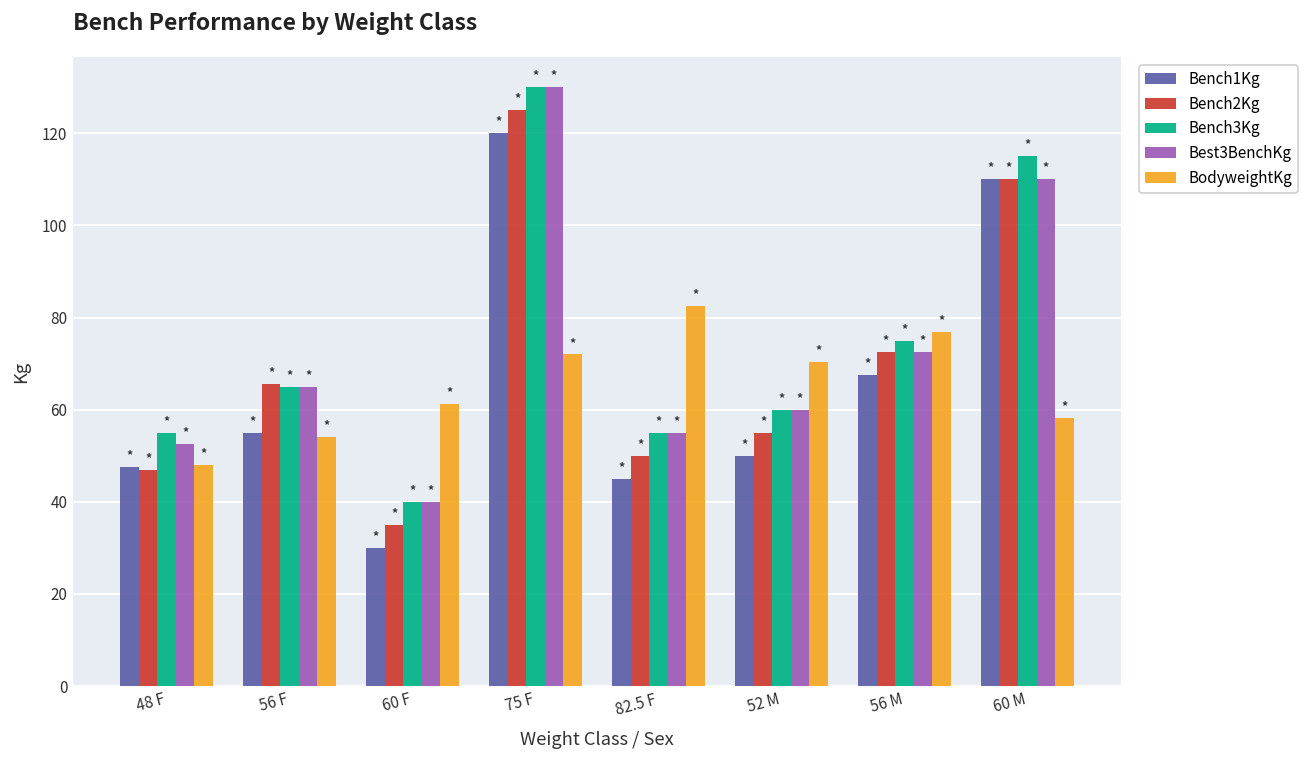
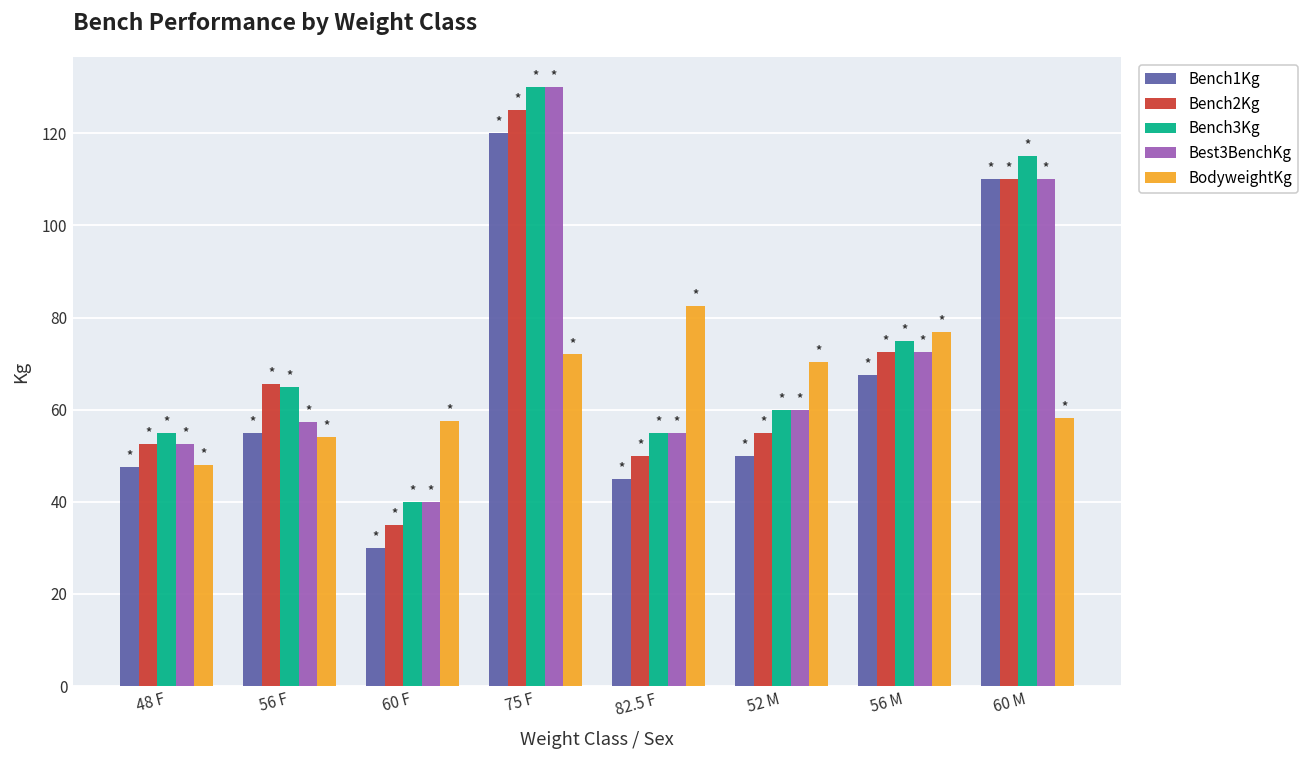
Bench2Kg, 48 F: 47 -> 53
Best3BenchKg, 56 F: 65 -> 57
BodyweightKg, 60 F: 61 -> 58
